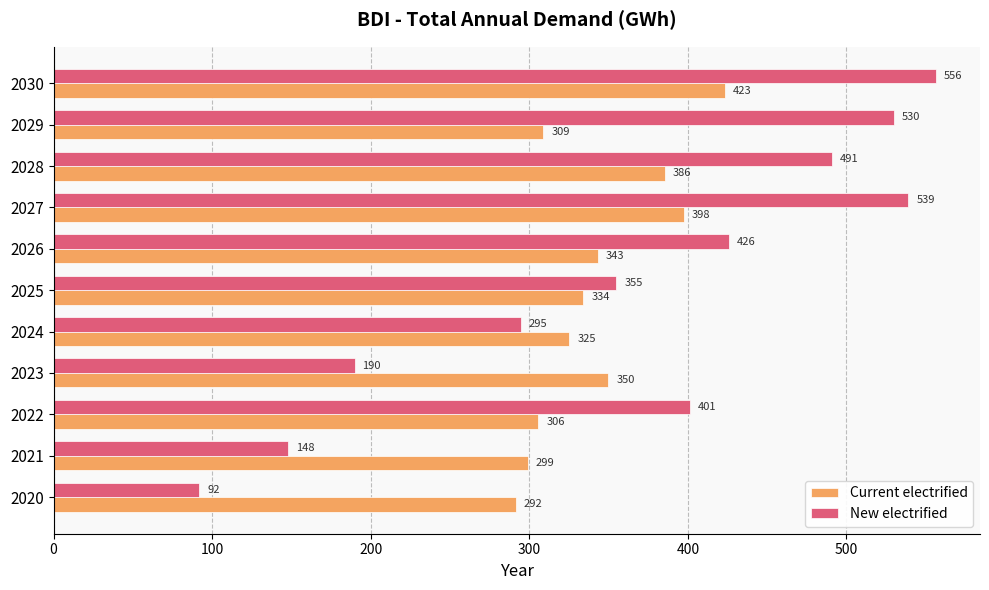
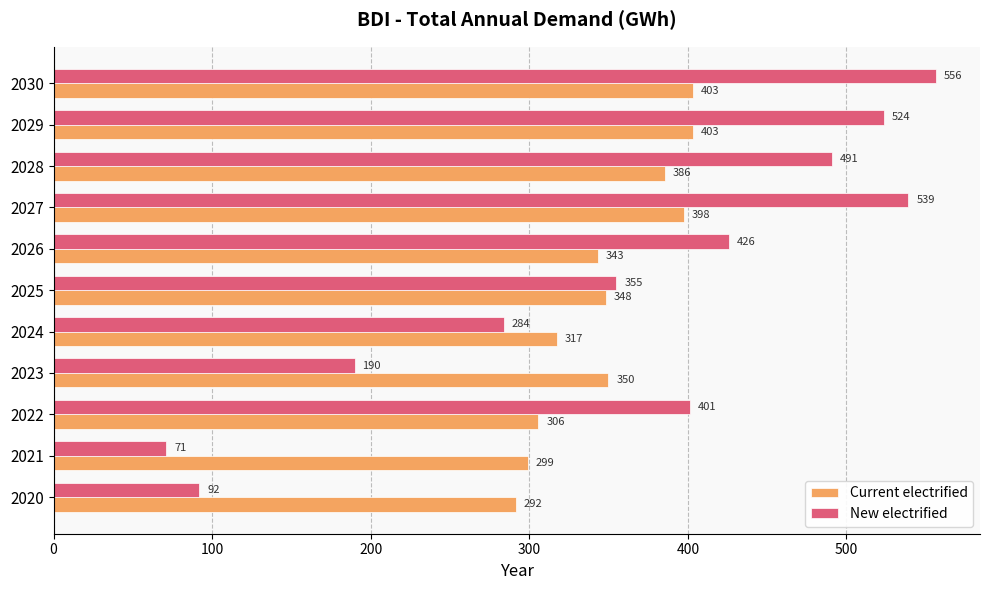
Current electrified, 2030: 423 -> 403
New electrified, 2029: 530 -> 524
Current electrified, 2029: 309 -> 403
Current electrified, 2025: 334 -> 348
New electrified, 2024: 295 -> 284
Current electrified, 2024: 325 -> 317
New electrified, 2021: 148 -> 71
